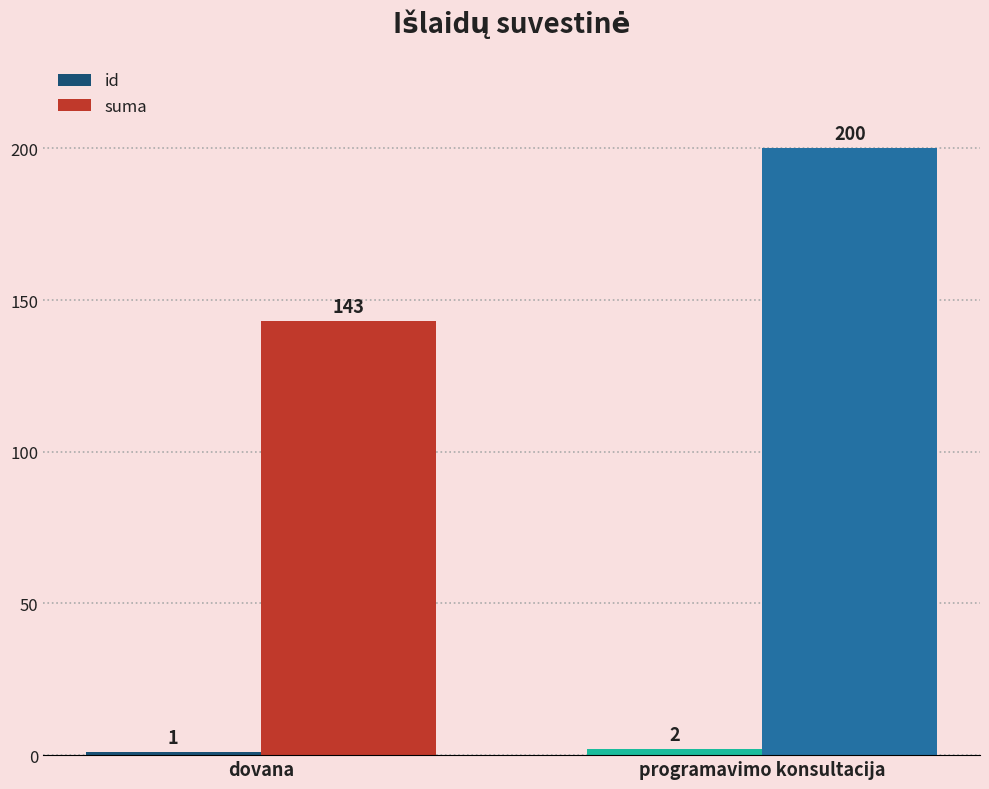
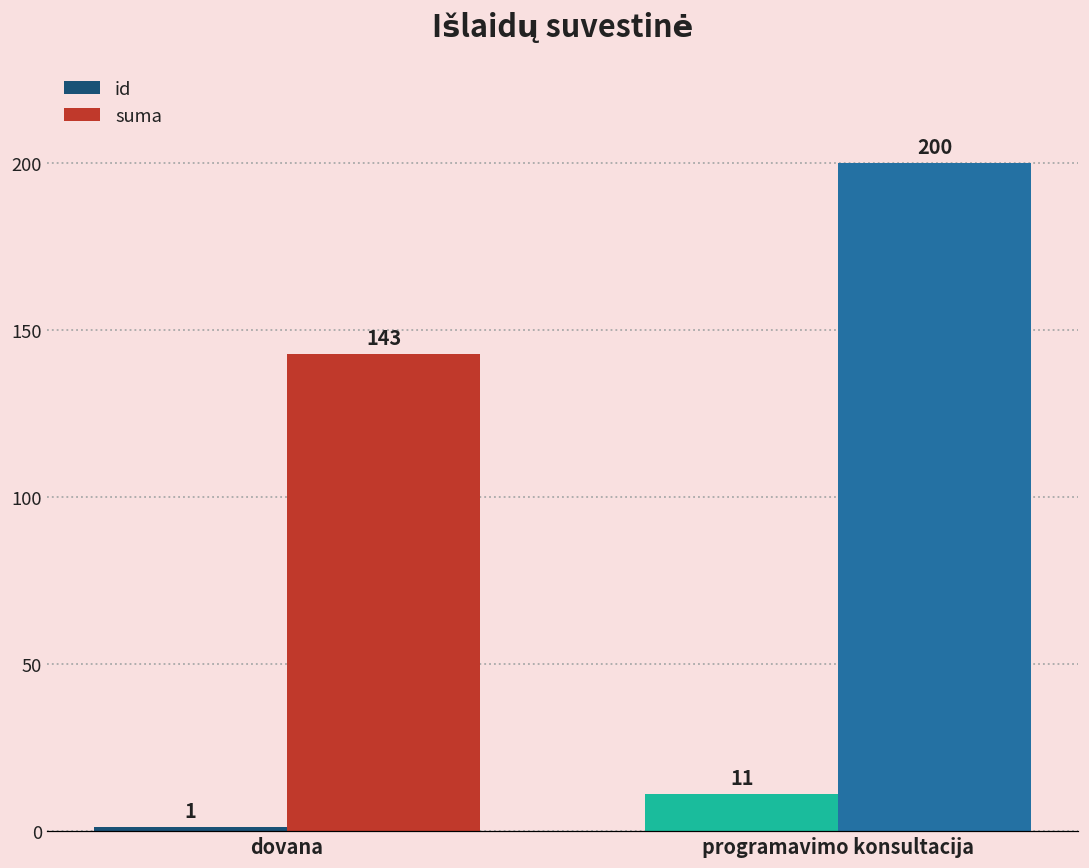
id, programavimo konsultacija: 2 -> 11
